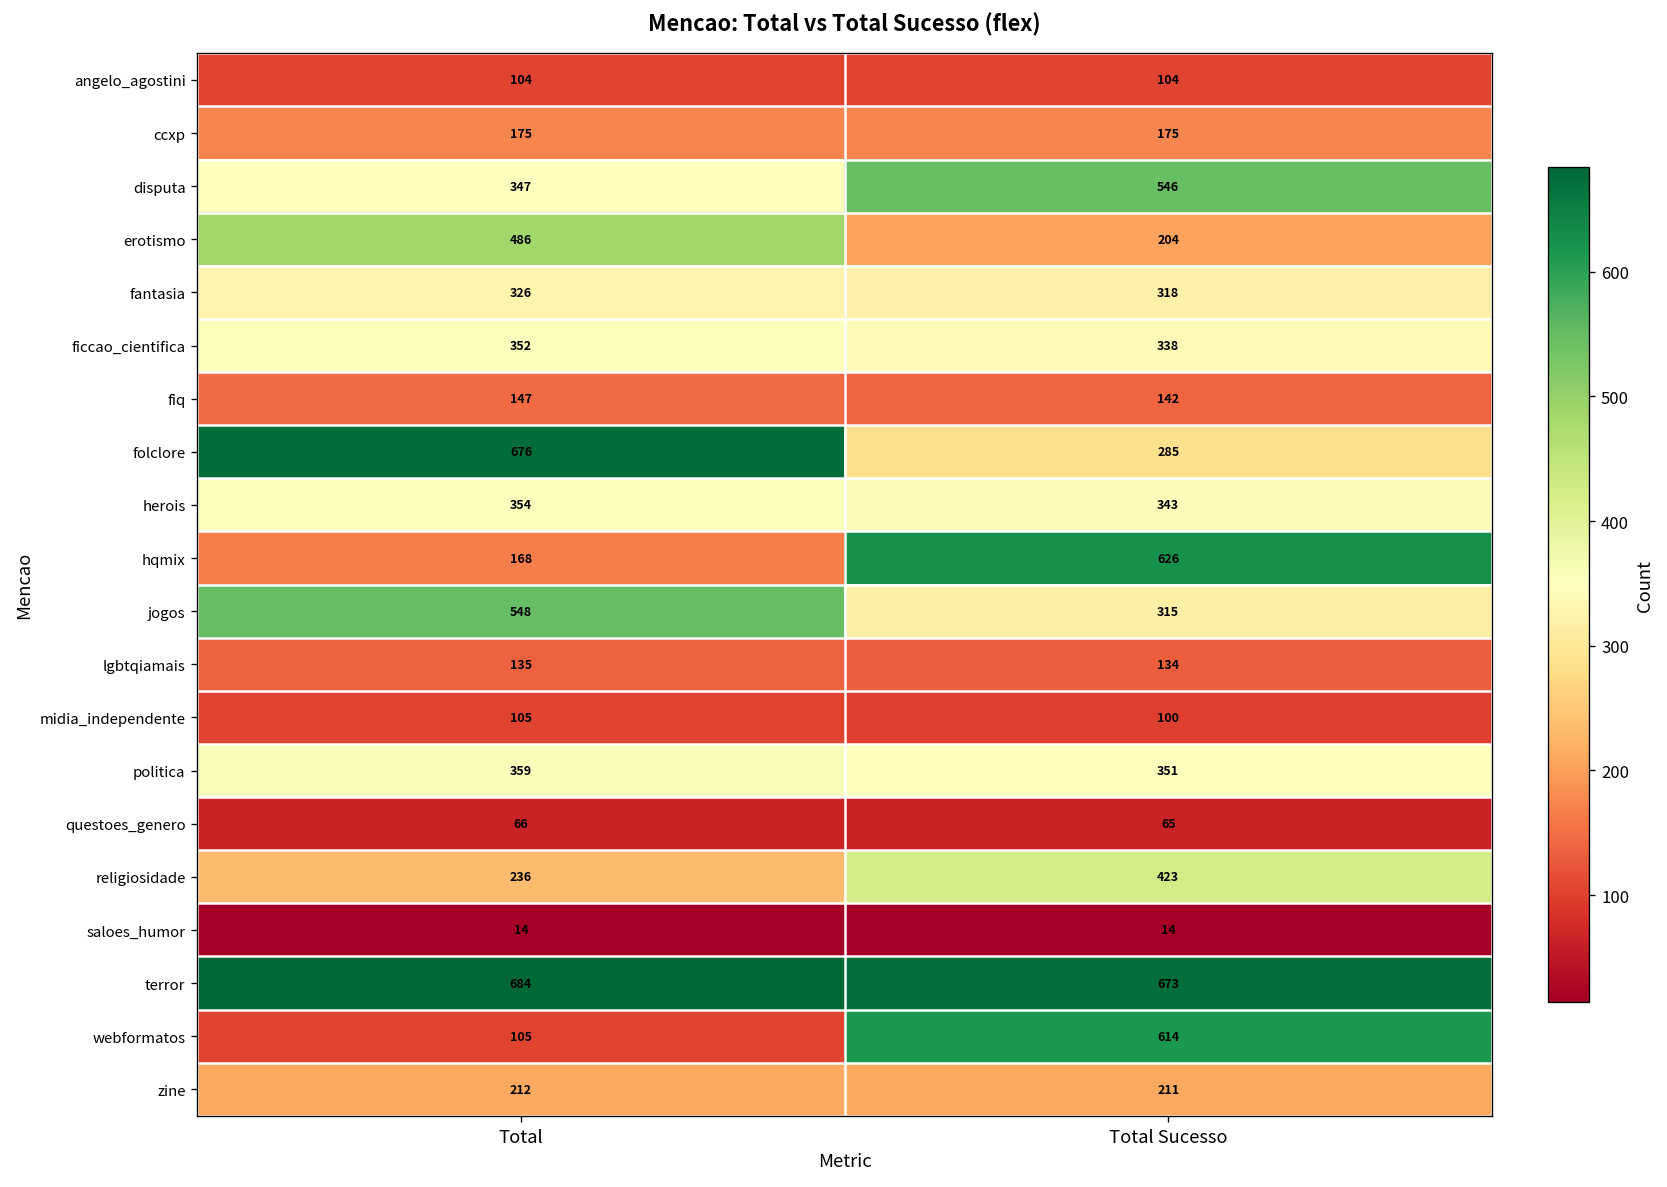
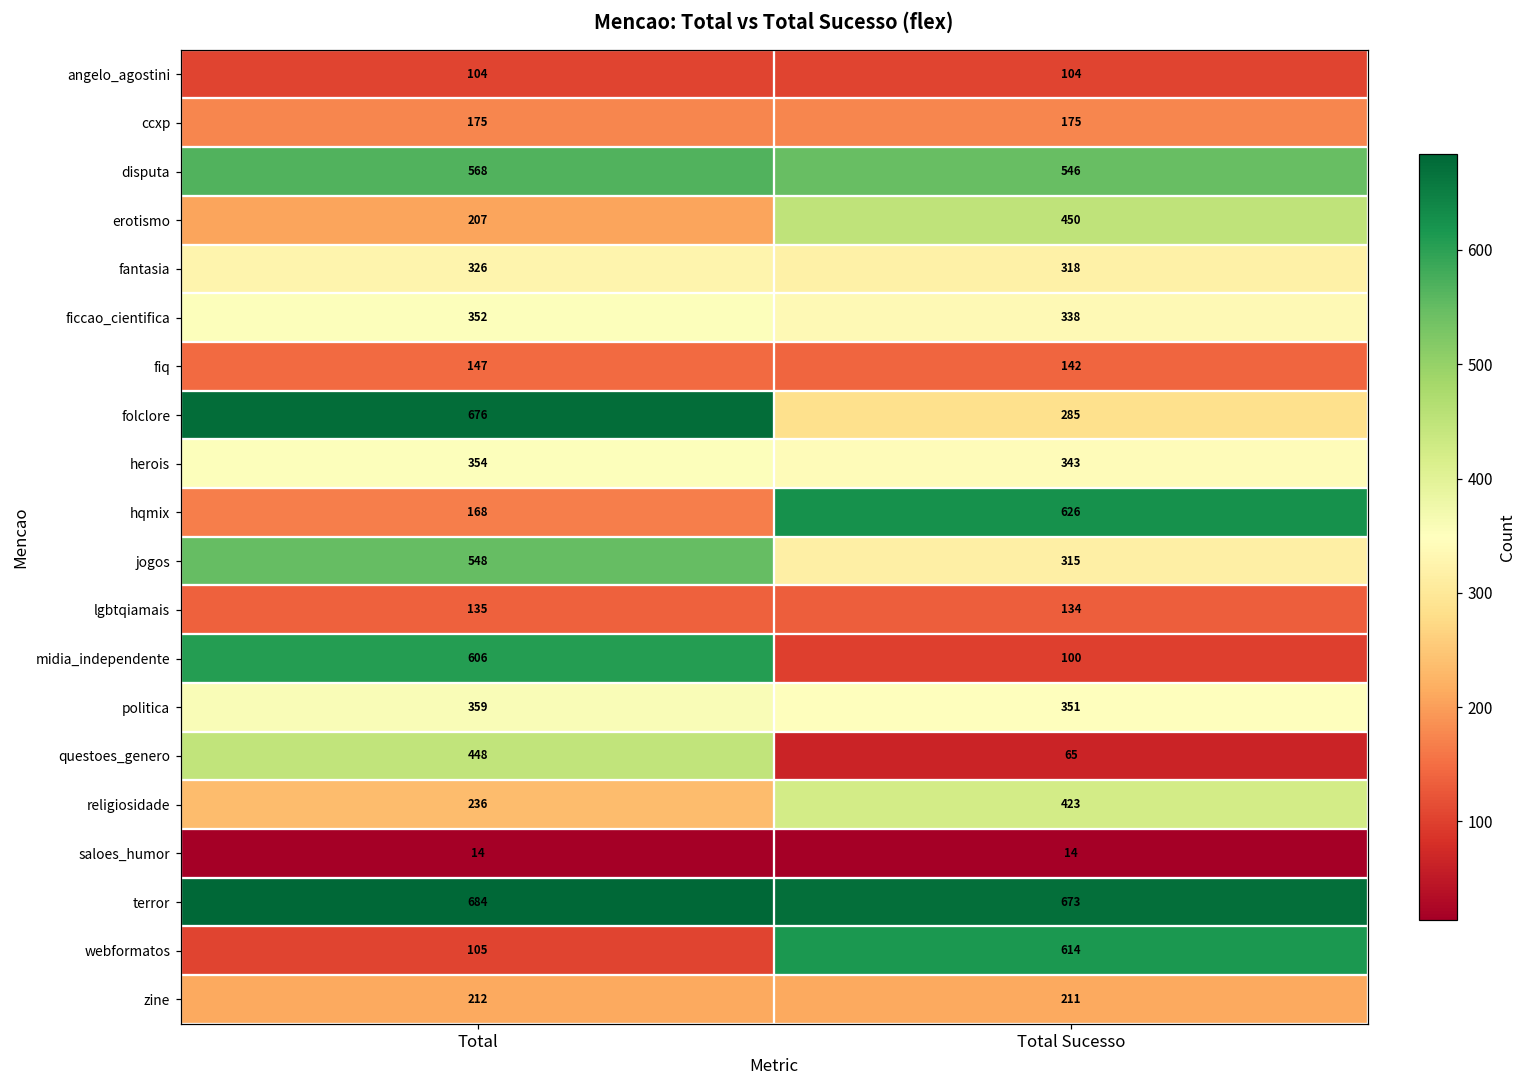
disputa, Total: 347 -> 568
erotismo, Total: 486 -> 207
erotismo, Total Sucesso: 204 -> 450
midia_independente, Total: 105 -> 606
questoes_genero, Total: 66 -> 448
